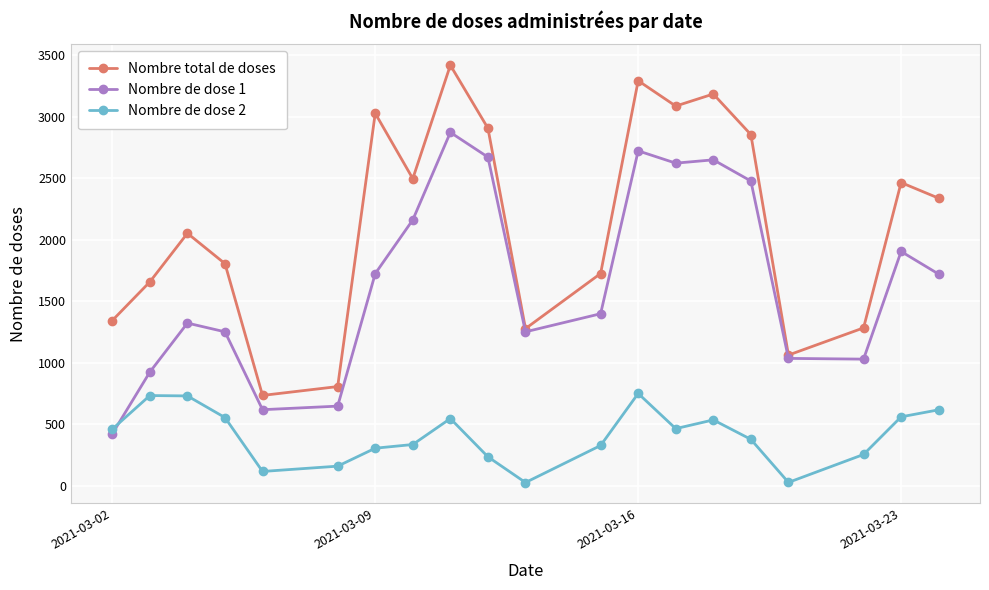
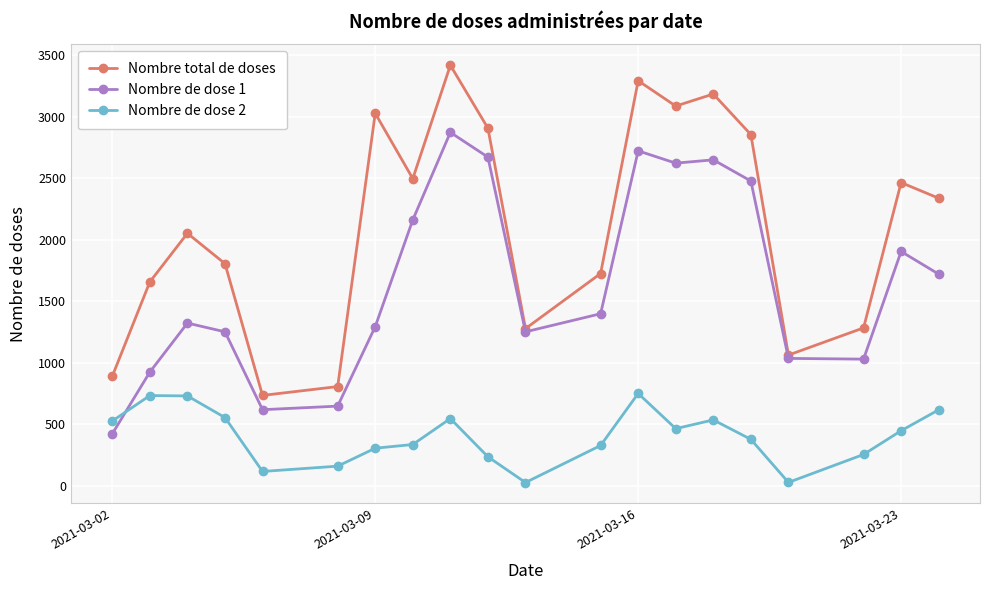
Nombre total de doses, 2021-03-02: 1340 -> 890
Nombre de dose 2, 2021-03-02: 460 -> 530
Nombre de dose 1, 2021-03-09: 1720 -> 1290
Nombre de dose 2, 2021-03-23: 560 -> 450
